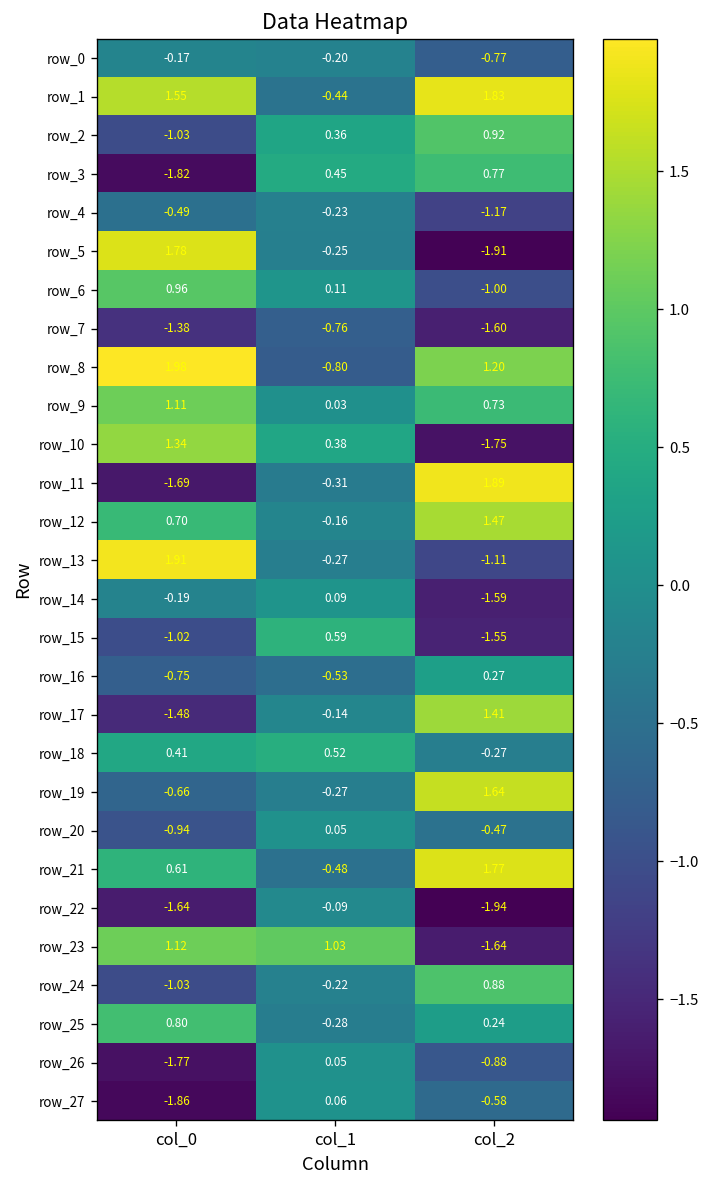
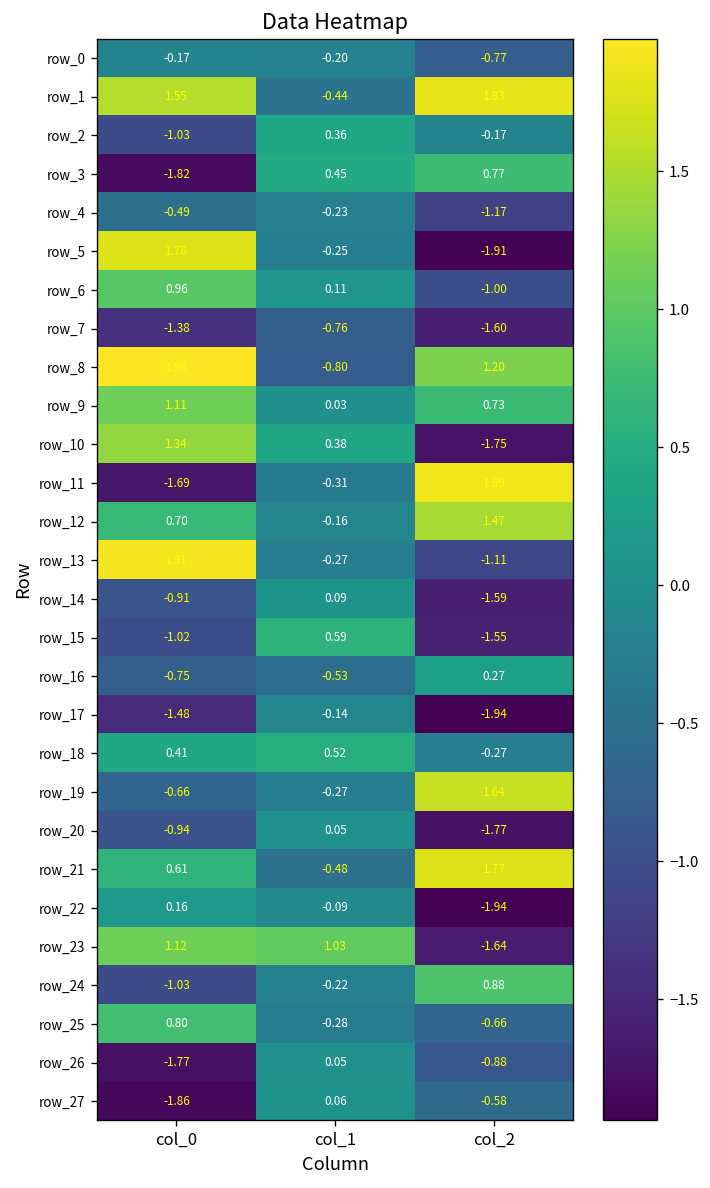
row_2, col_2: 0.92 -> -0.17
row_14, col_0: -0.19 -> -0.91
row_17, col_2: 1.41 -> -1.94
row_20, col_2: -0.47 -> -1.77
row_22, col_0: -1.64 -> 0.16
row_25, col_2: 0.24 -> -0.66
